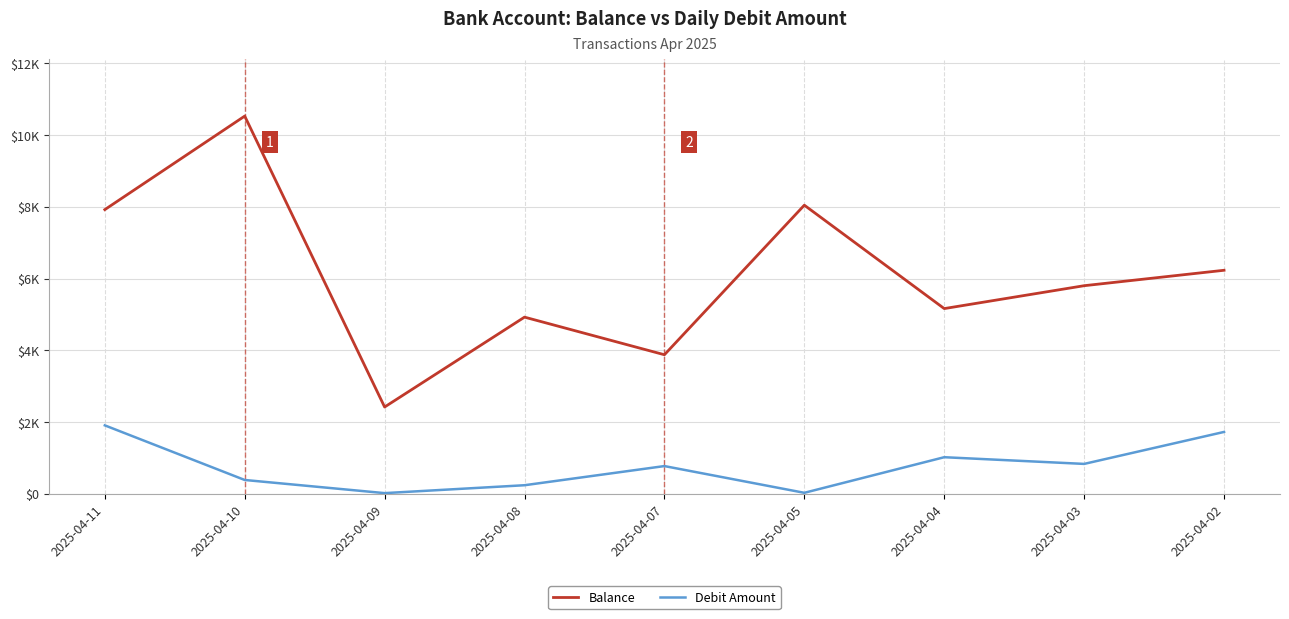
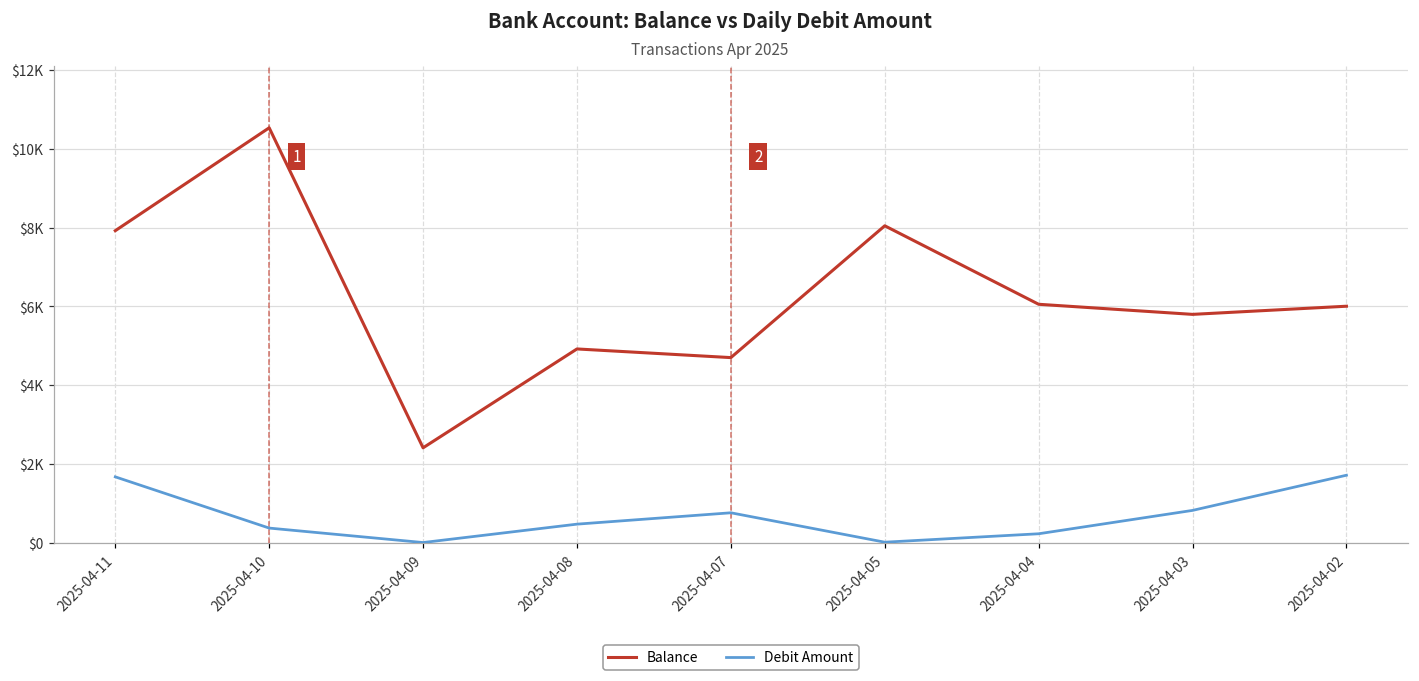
Debit Amount, 2025-04-11: $1900 -> $1700
Debit Amount, 2025-04-08: $200 -> $500
Balance, 2025-04-07: $3900 -> $4700
Balance, 2025-04-04: $5200 -> $6100
Debit Amount, 2025-04-04: $1000 -> $200
Balance, 2025-04-02: $6200 -> $6000
